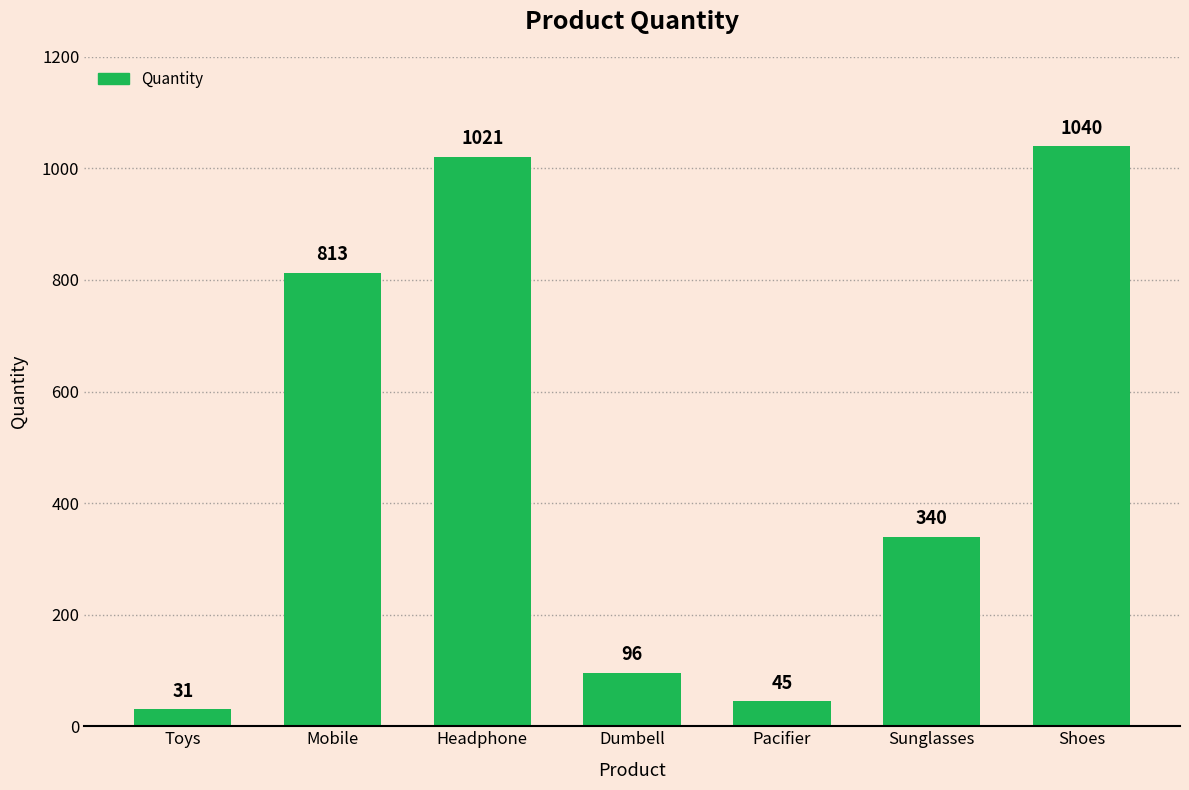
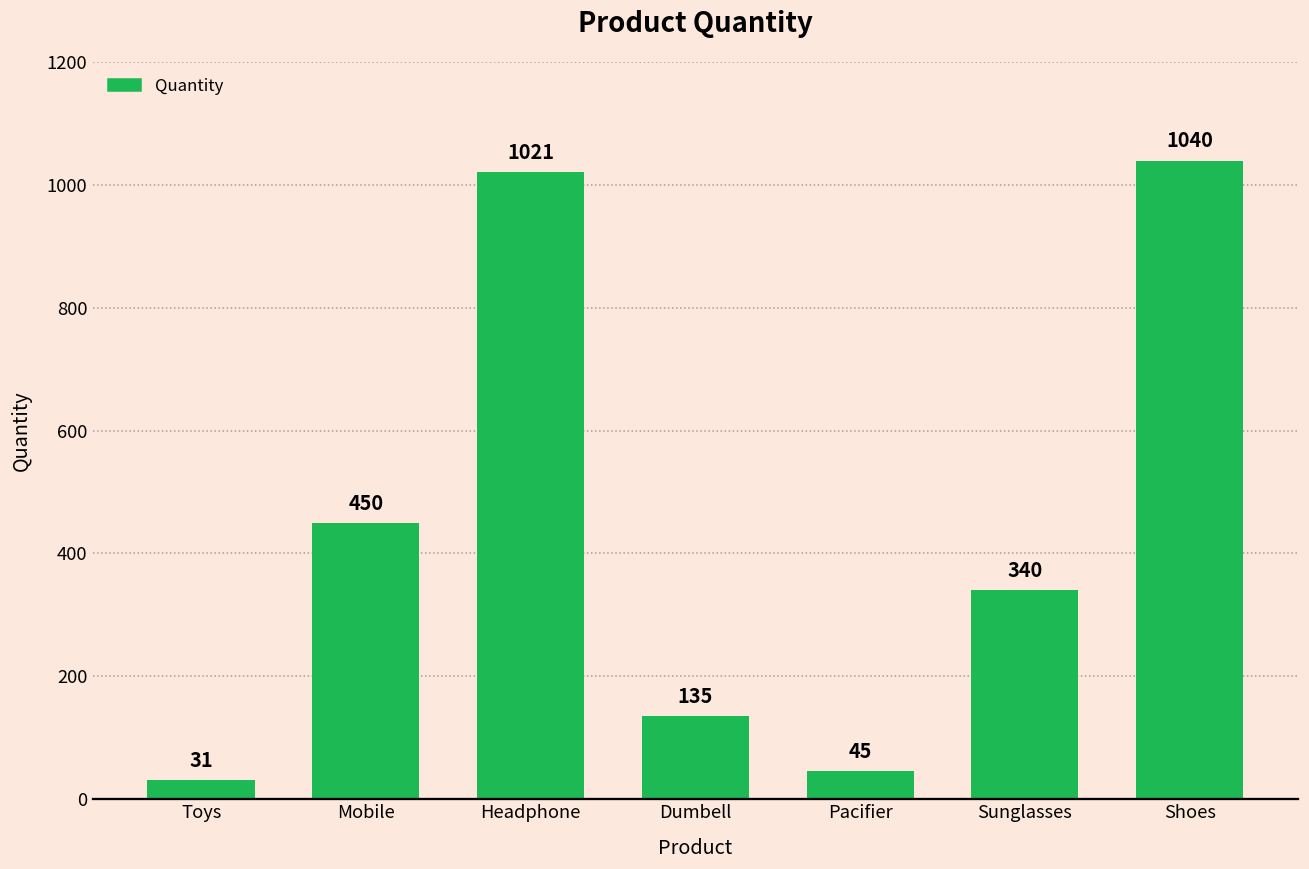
Mobile: 813 -> 450
Dumbell: 96 -> 135
